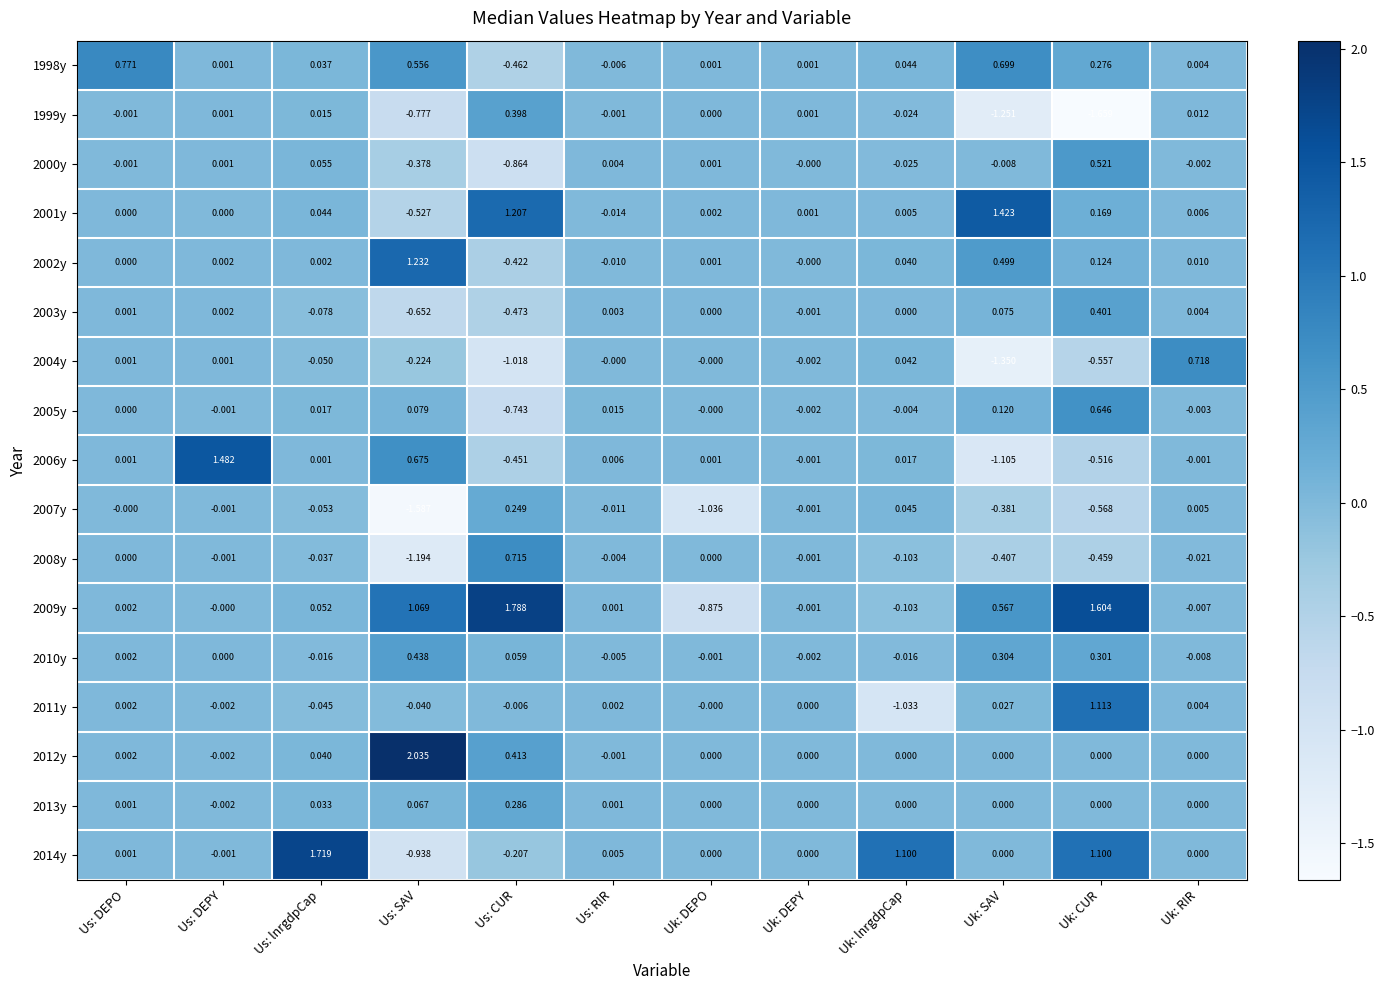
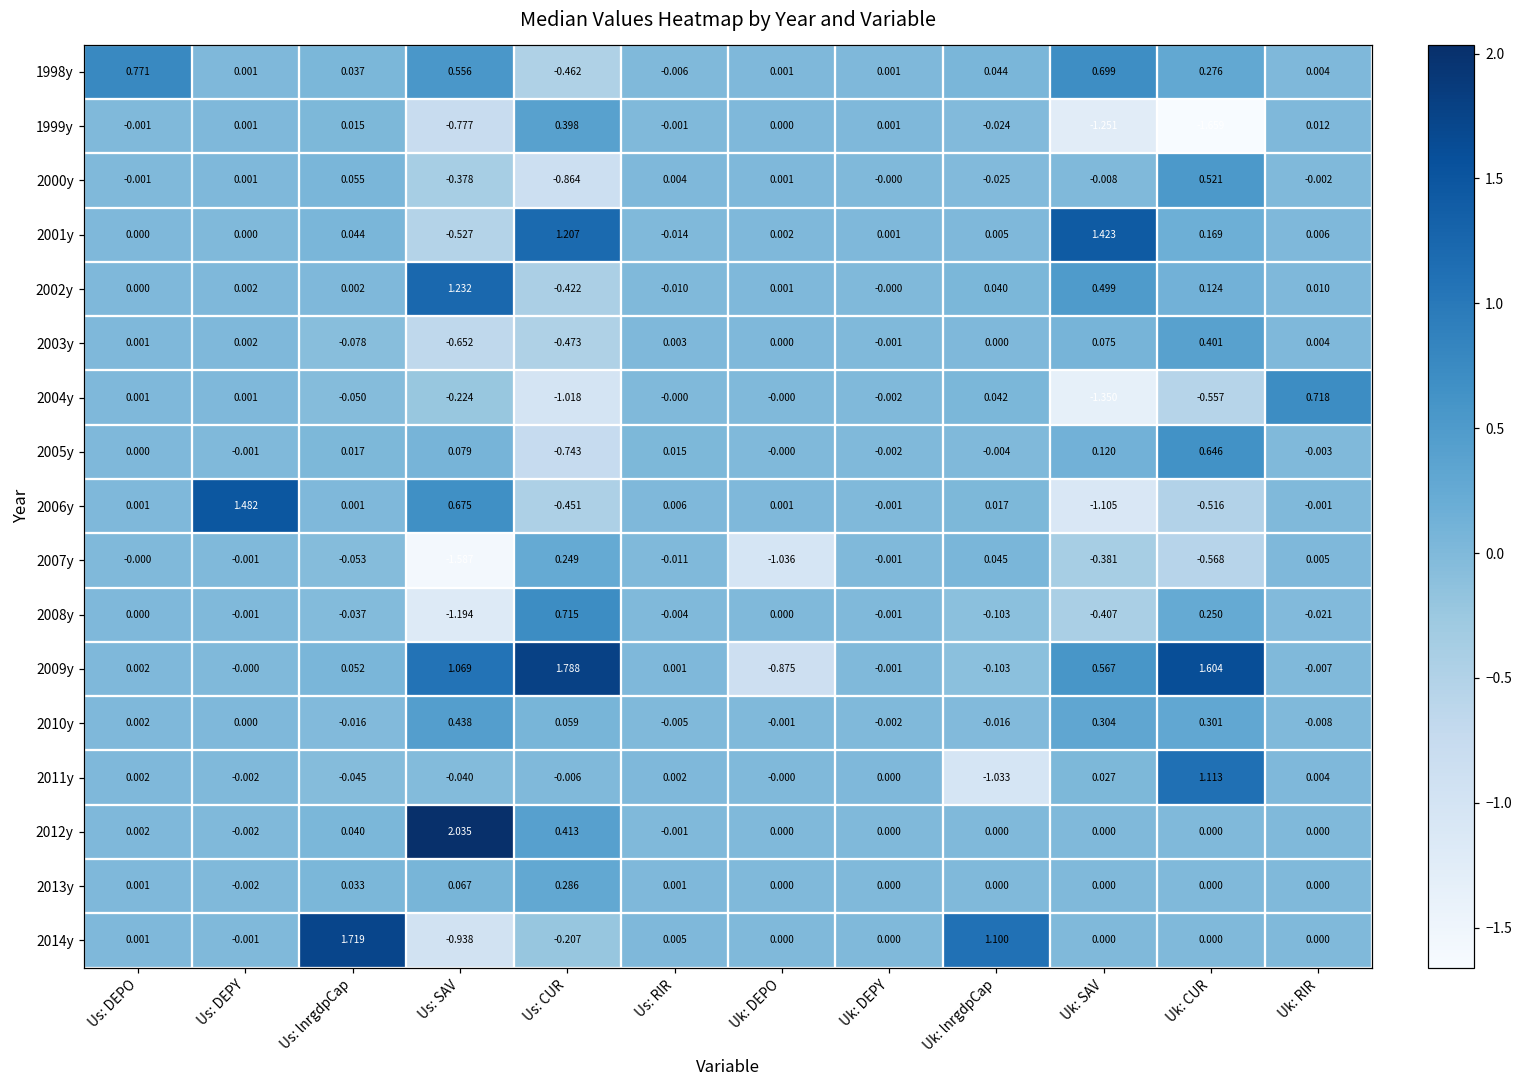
2008y, Uk: CUR: -0.459 -> 0.250
2014y, Uk: CUR: 1.100 -> 0.000
